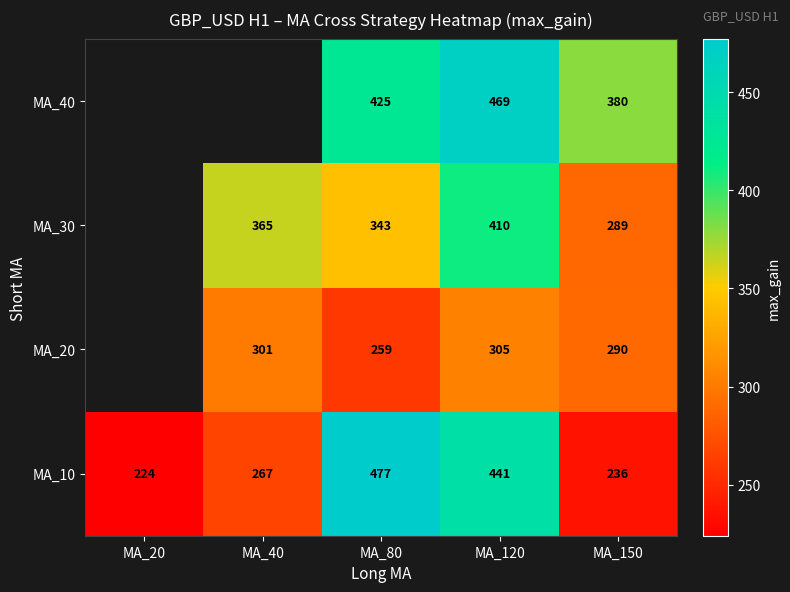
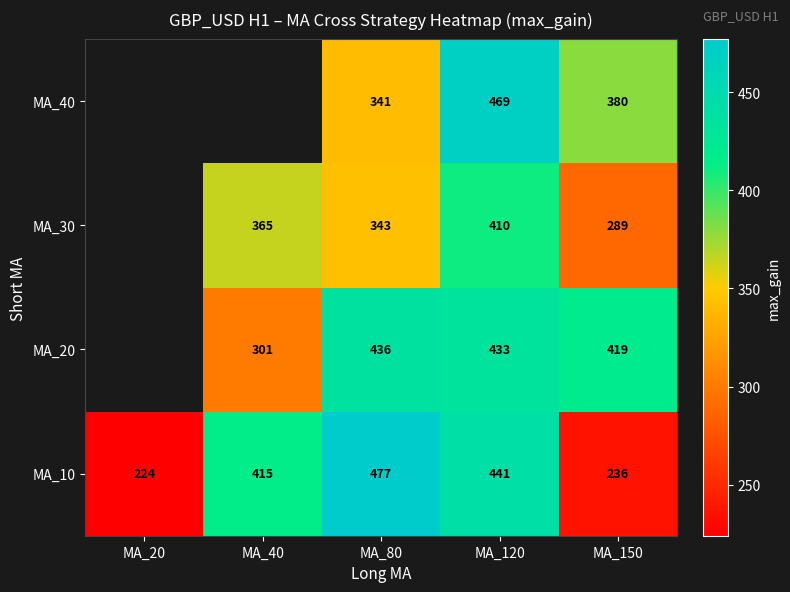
MA_40, MA_80: 425 -> 341
MA_20, MA_80: 259 -> 436
MA_20, MA_120: 305 -> 433
MA_20, MA_150: 290 -> 419
MA_10, MA_40: 267 -> 415
